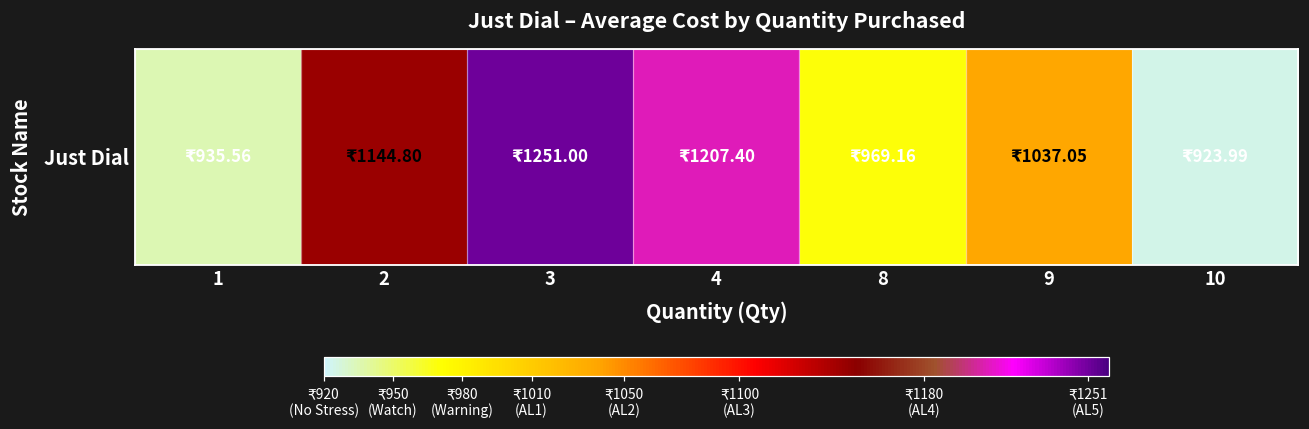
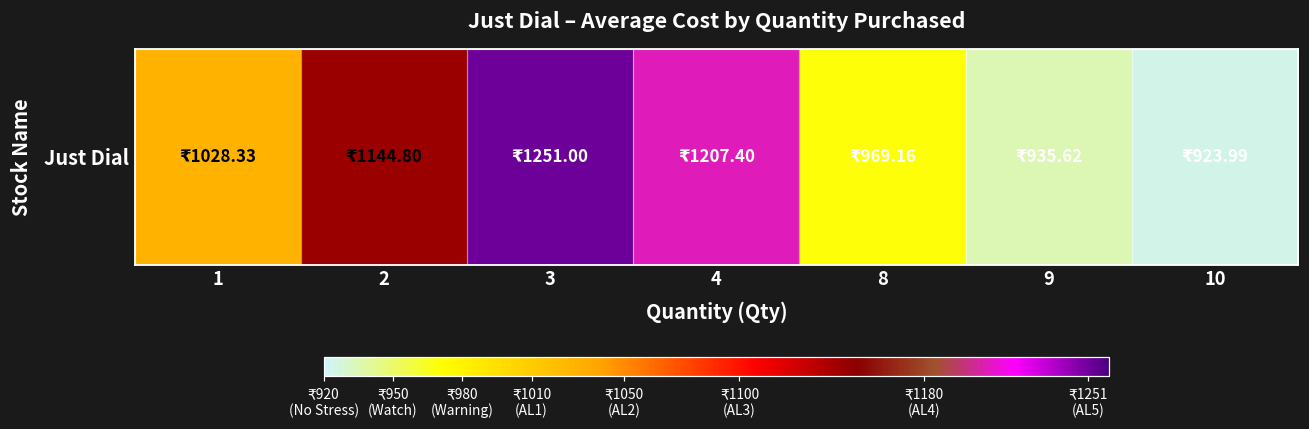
Just Dial, 1: 935.56 -> 1028.33
Just Dial, 9: 1037.05 -> 935.62
